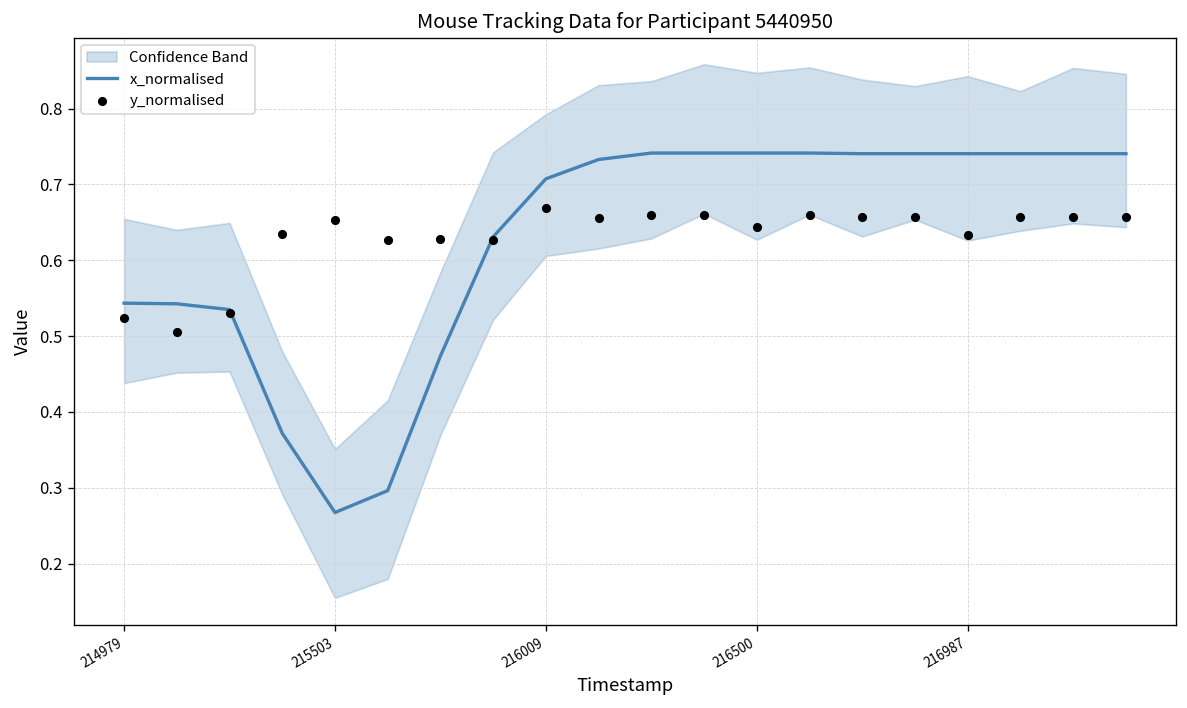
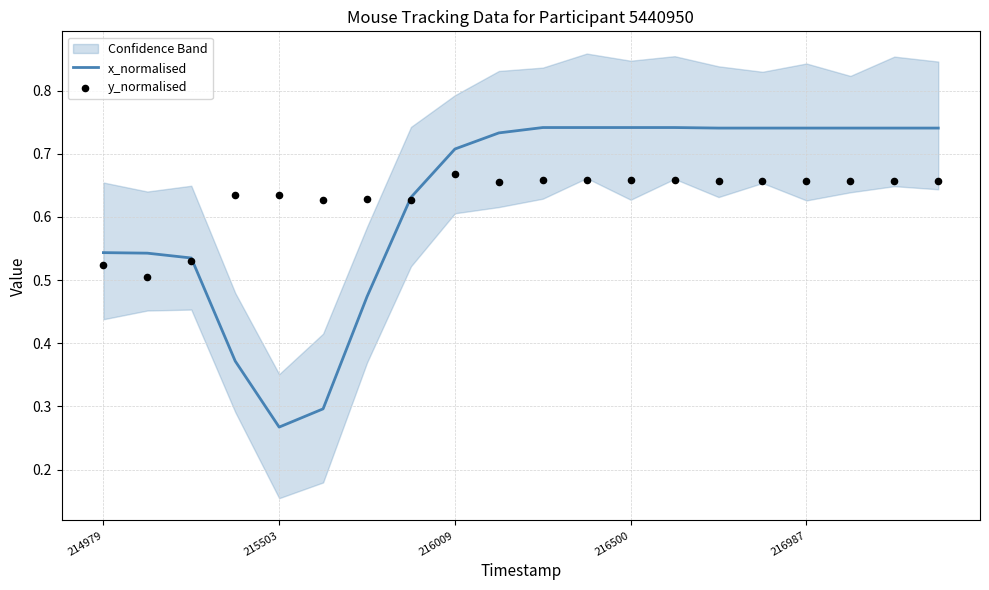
y_normalised, 215503: 0.65 -> 0.63
y_normalised, 216500: 0.64 -> 0.66
y_normalised, 216987: 0.63 -> 0.66
